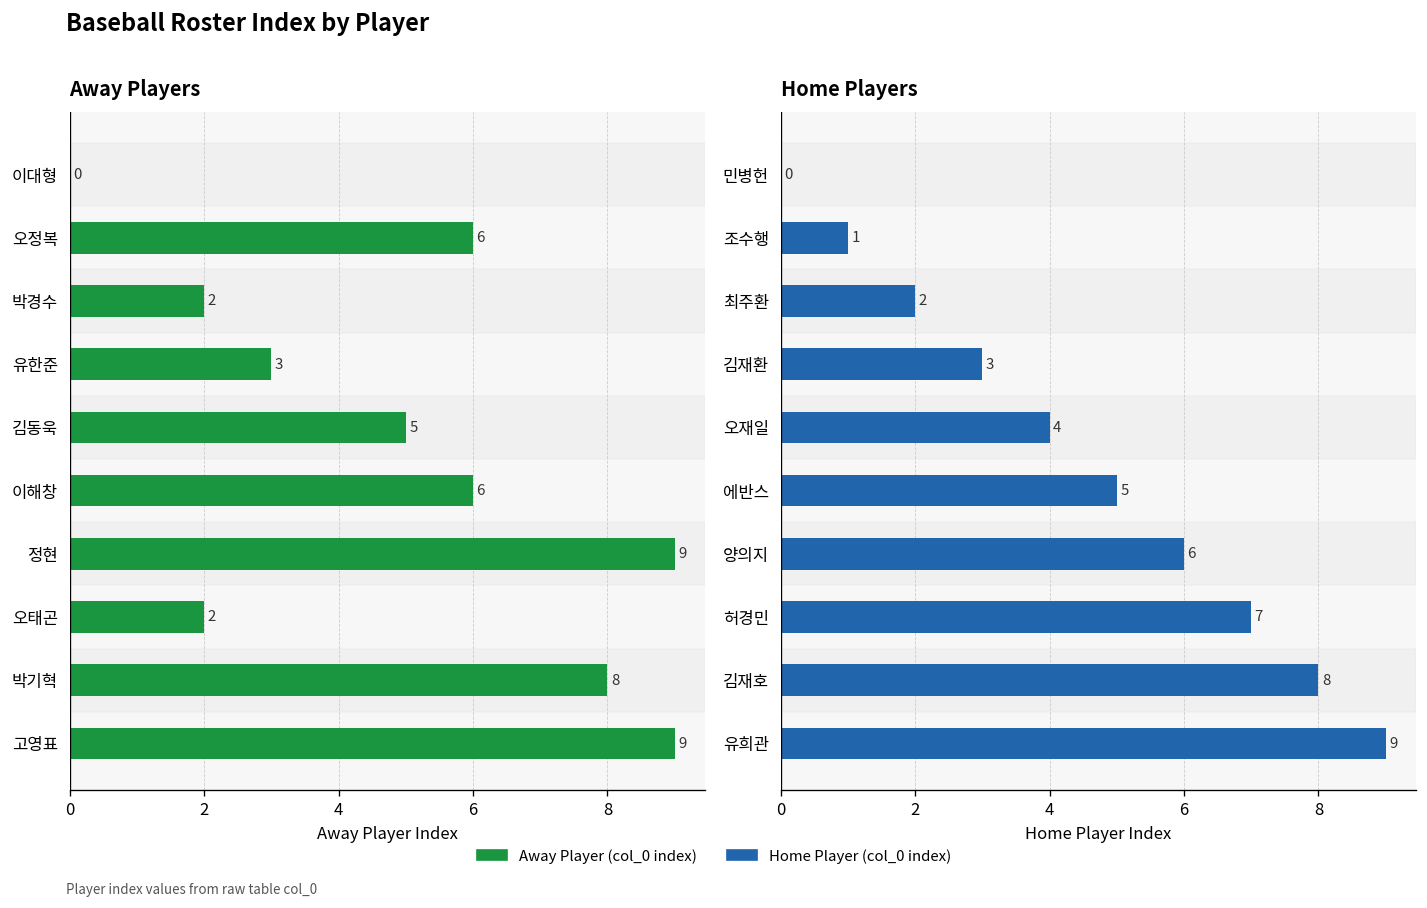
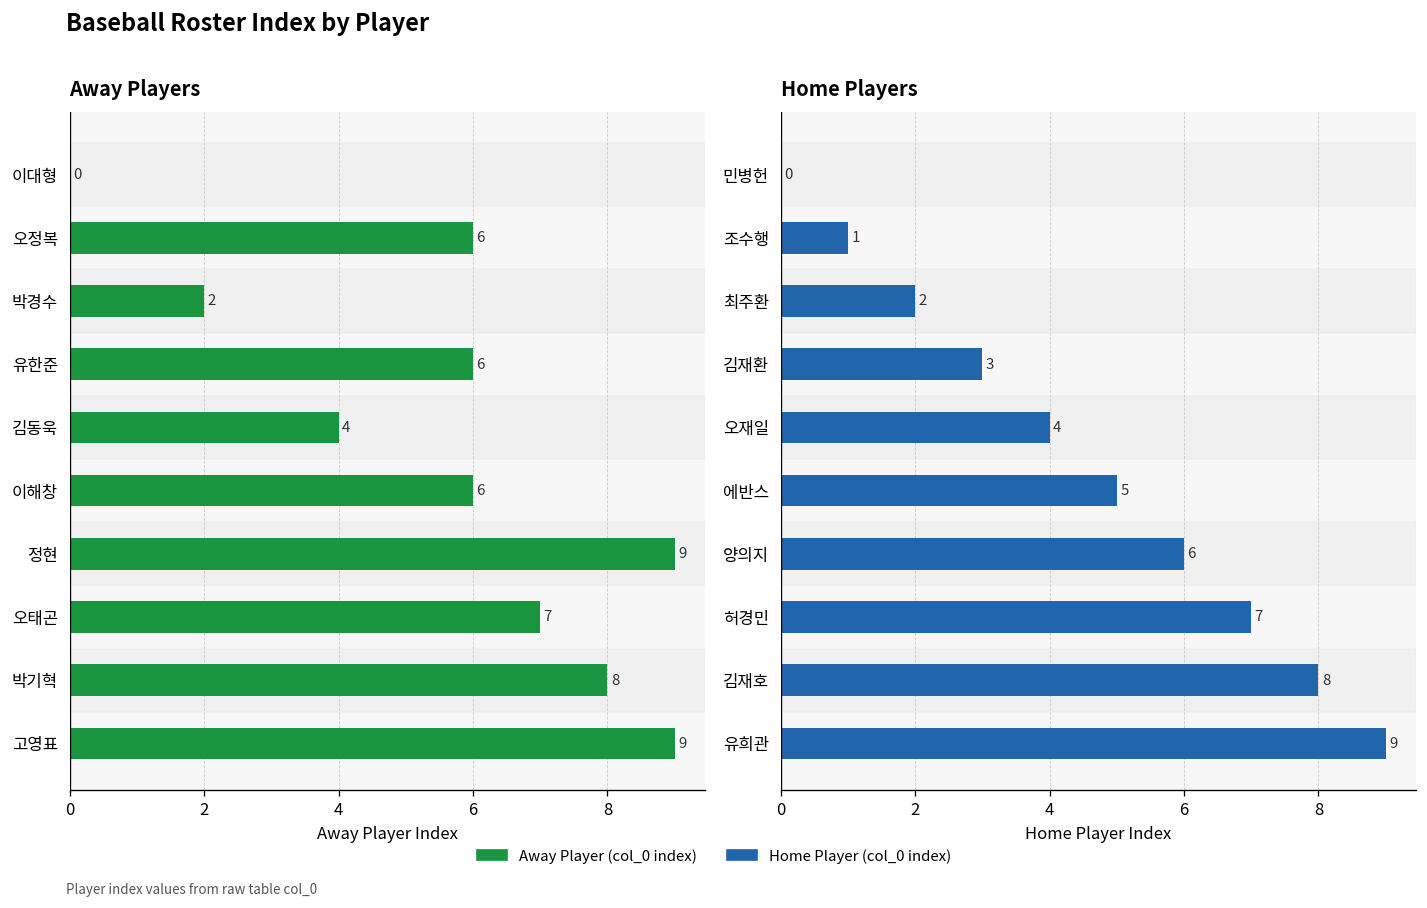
Away Players, 유한준: 3 -> 6
Away Players, 김동욱: 5 -> 4
Away Players, 오태곤: 2 -> 7
